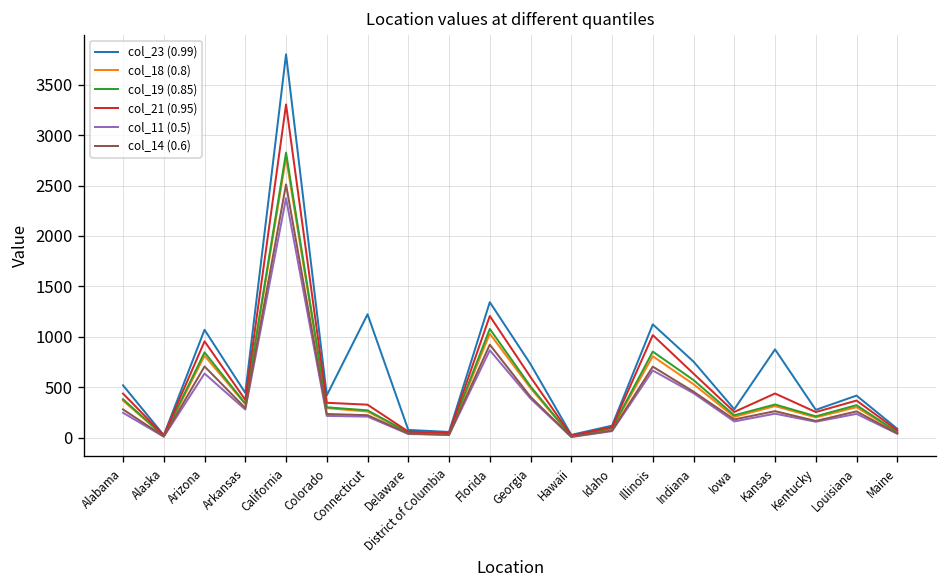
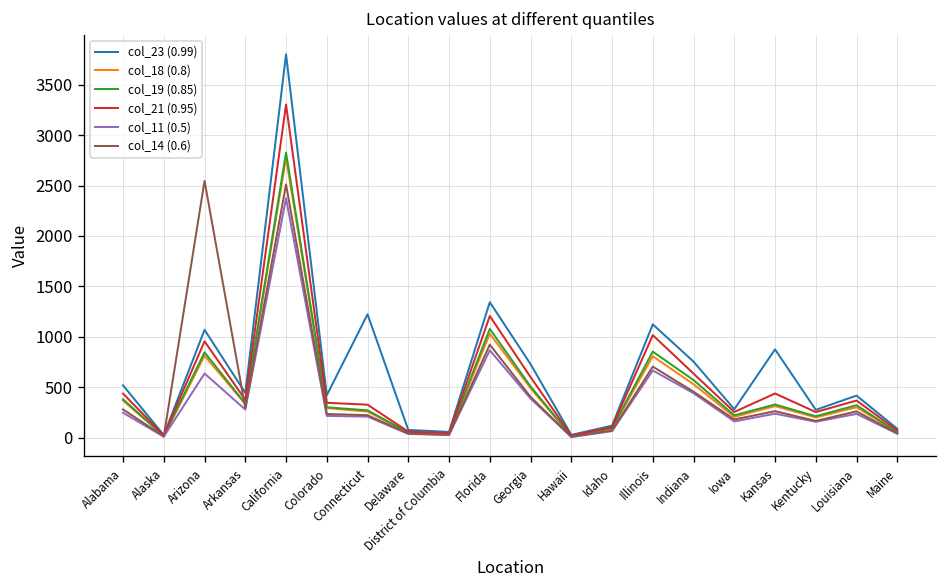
col_14 (0.6), Arizona: 700 -> 2500
